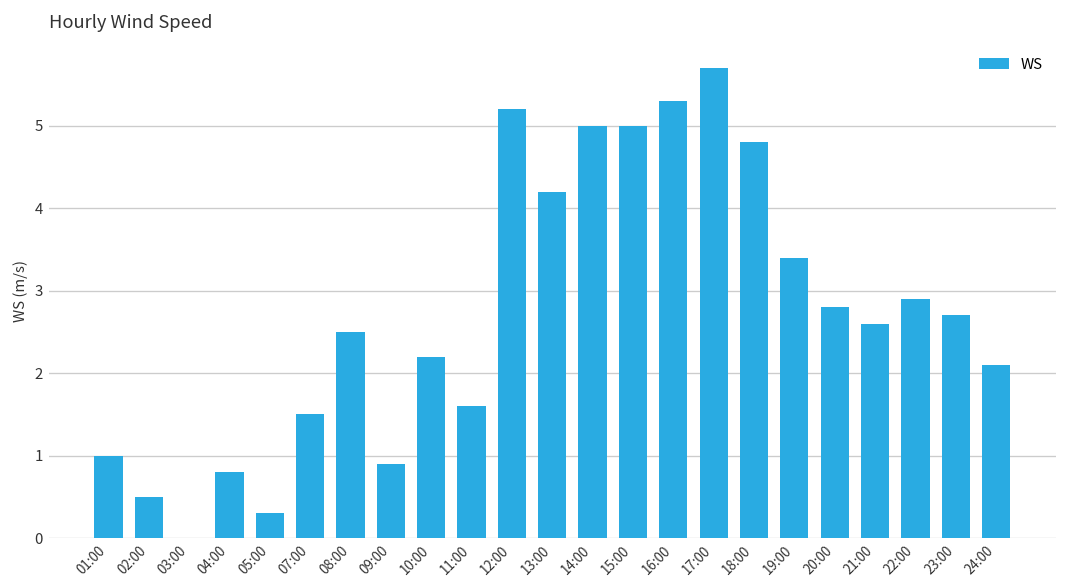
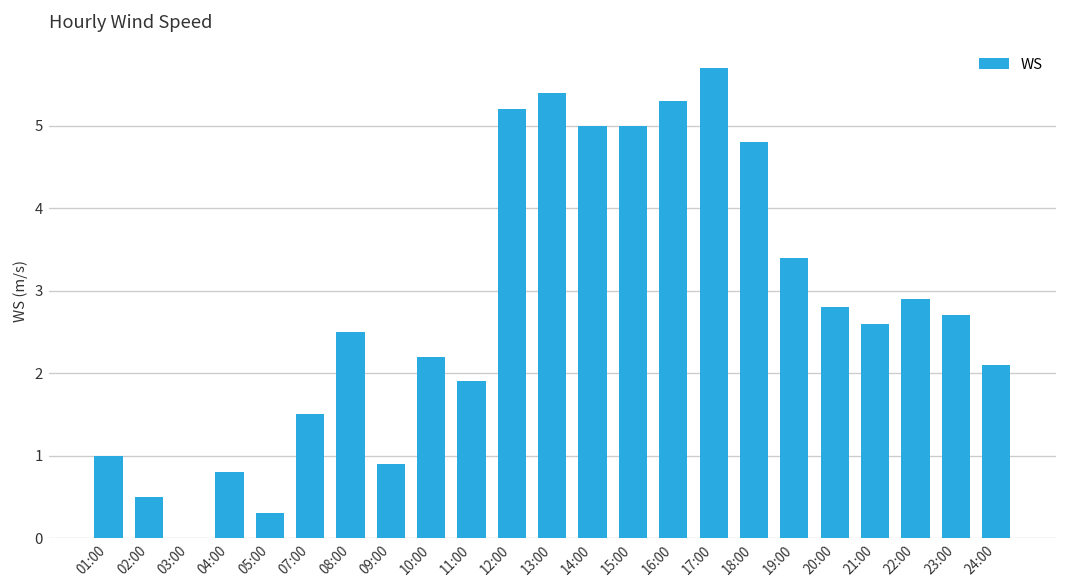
11:00: 1.6 -> 1.9
13:00: 4.2 -> 5.4
